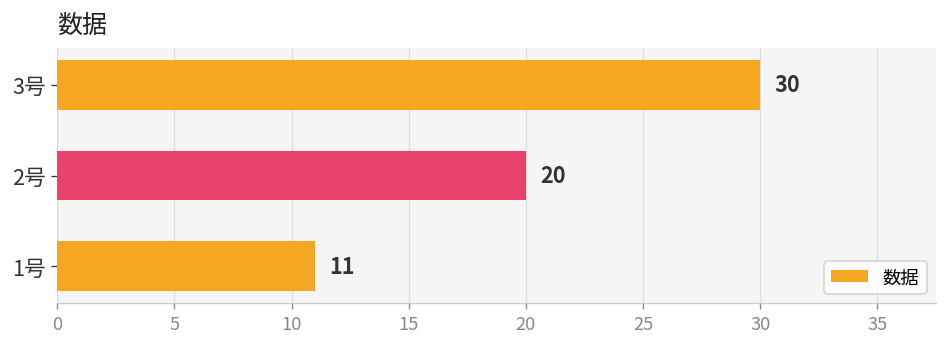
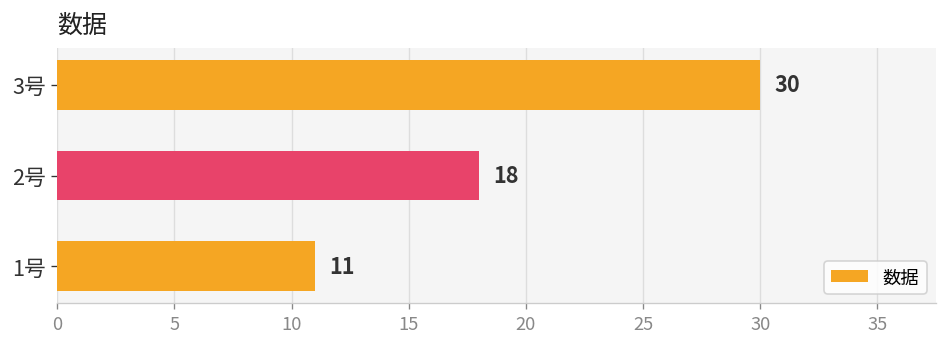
2号: 20 -> 18
